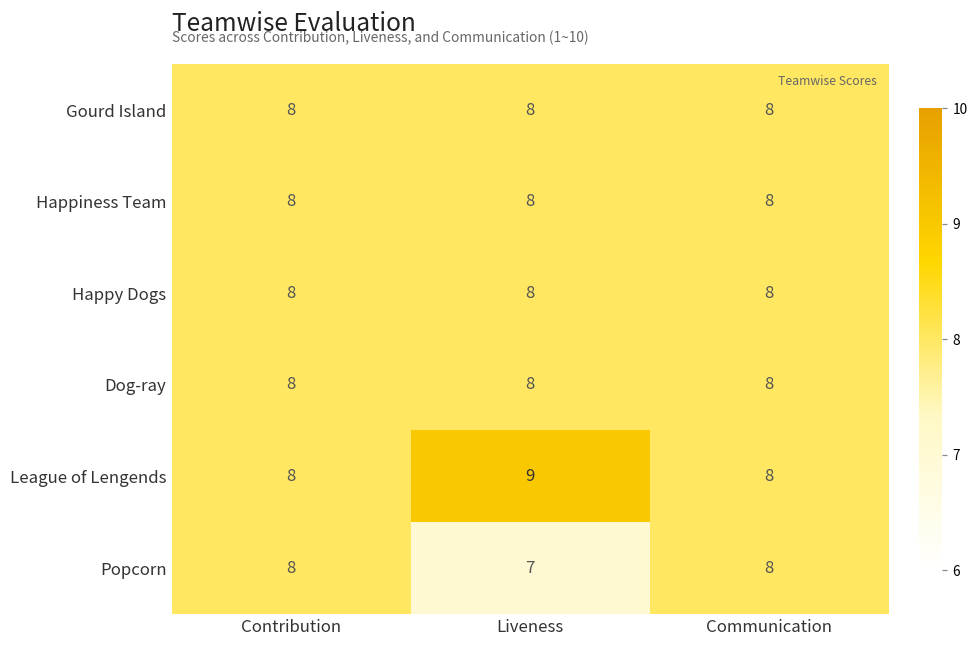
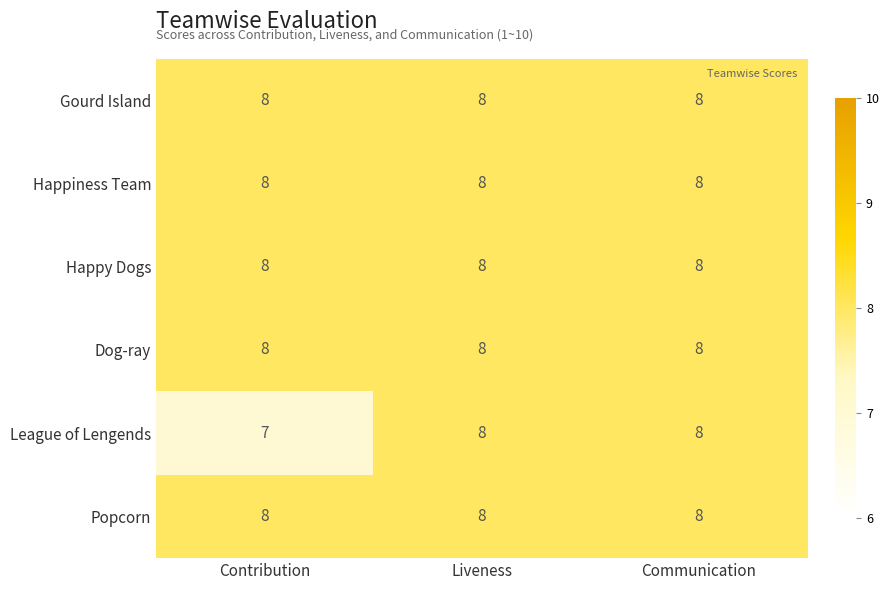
League of Lengends, Contribution: 8 -> 7
League of Lengends, Liveness: 9 -> 8
Popcorn, Liveness: 7 -> 8
